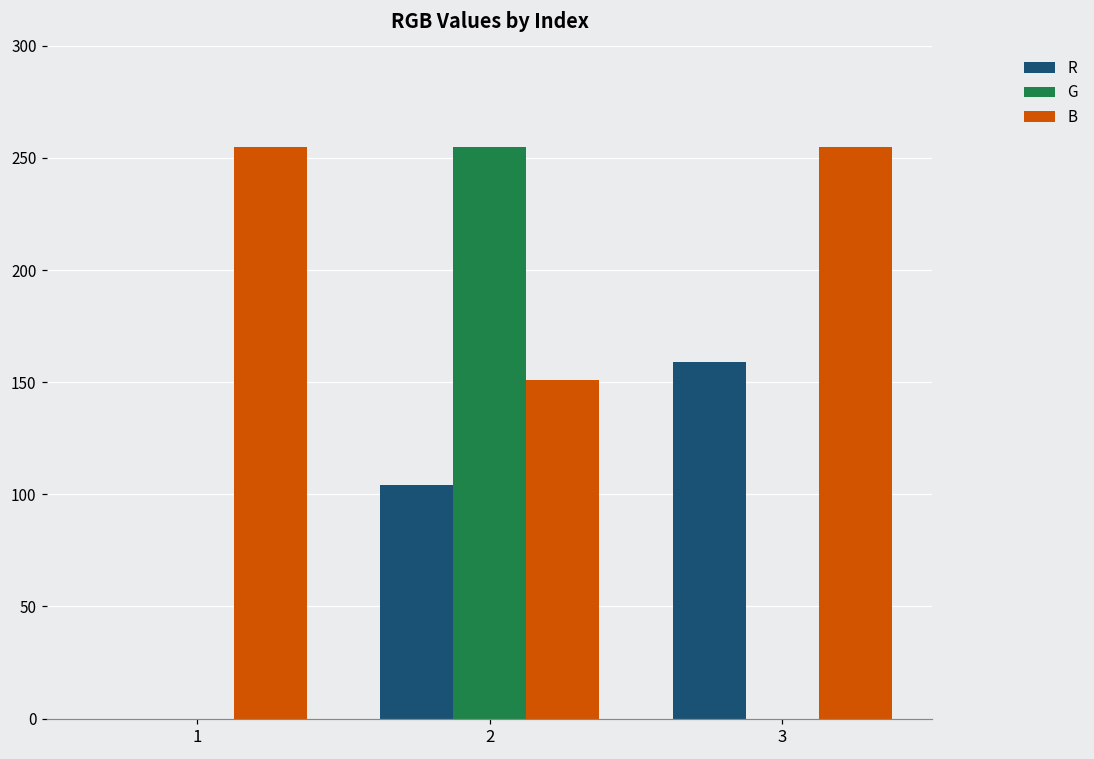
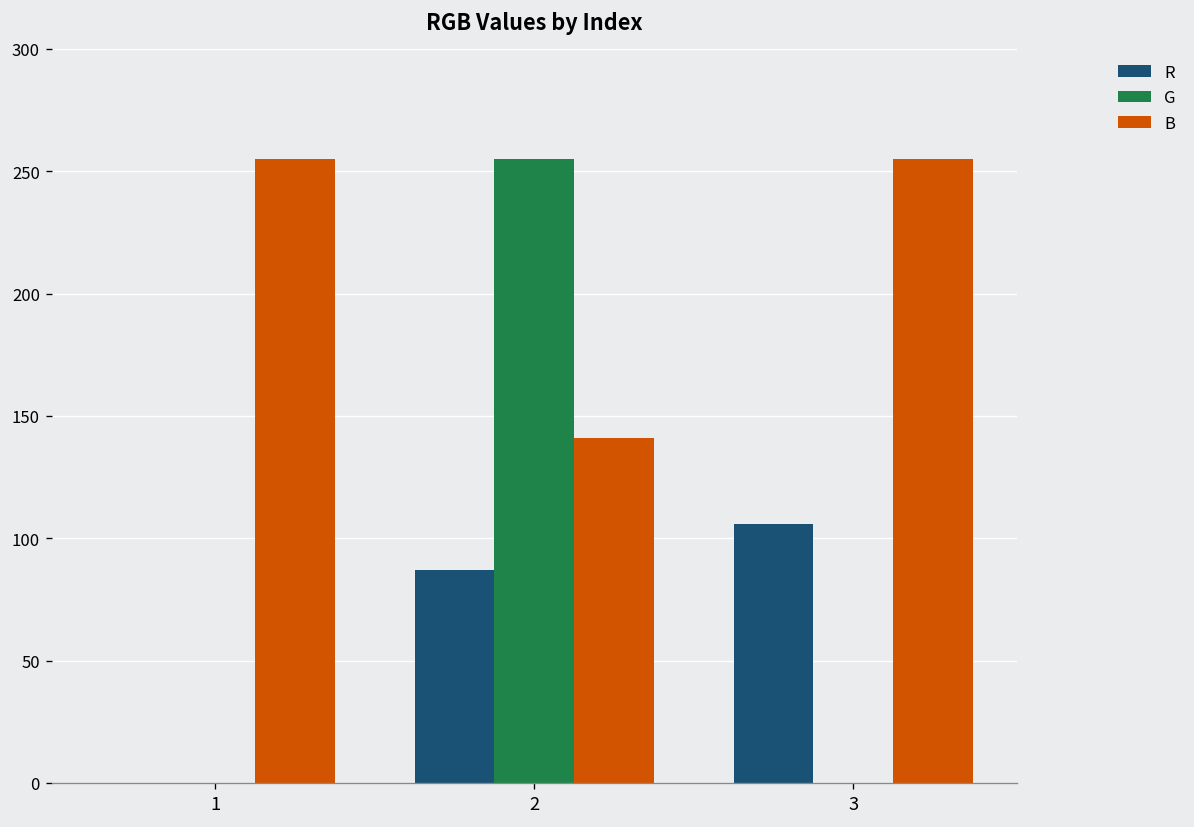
R, 2: 104 -> 87
B, 2: 151 -> 141
R, 3: 159 -> 106
